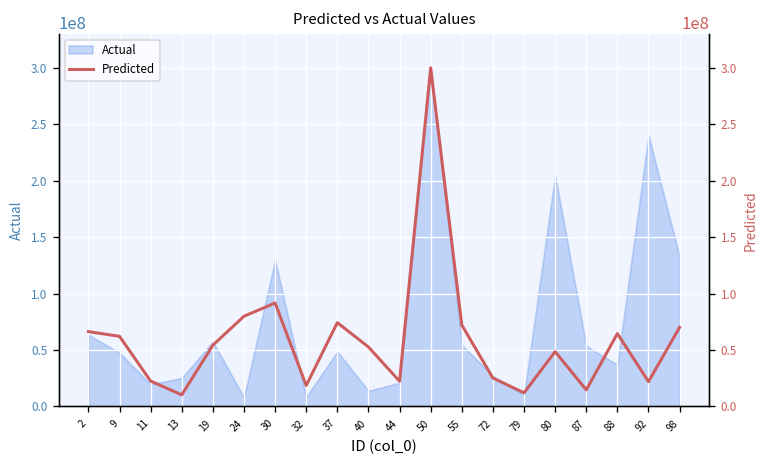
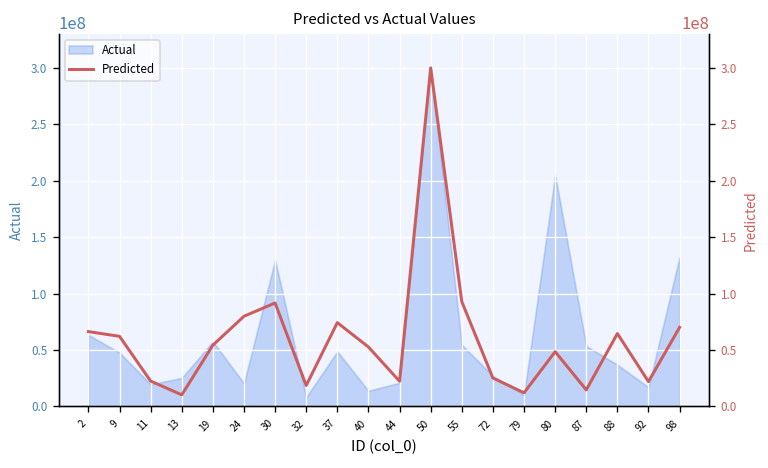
Actual, 24: 10000000 -> 20000000
Actual, 92: 240000000 -> 20000000
Predicted, 55: 70000000 -> 90000000
